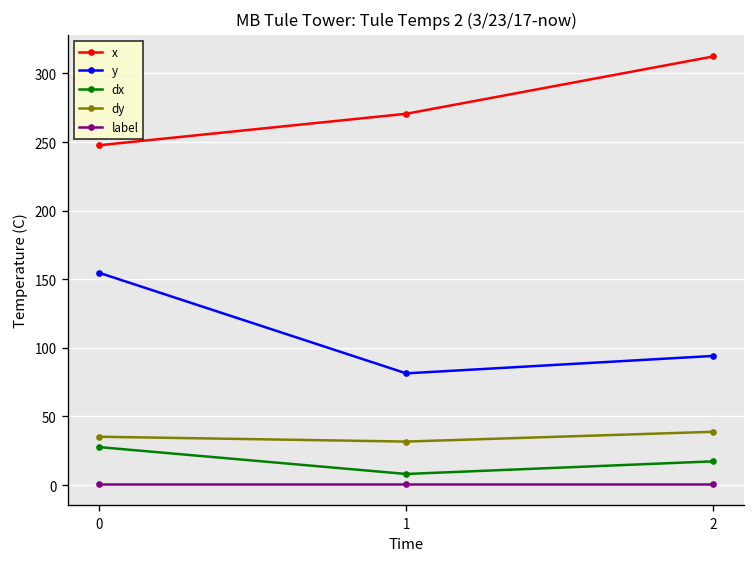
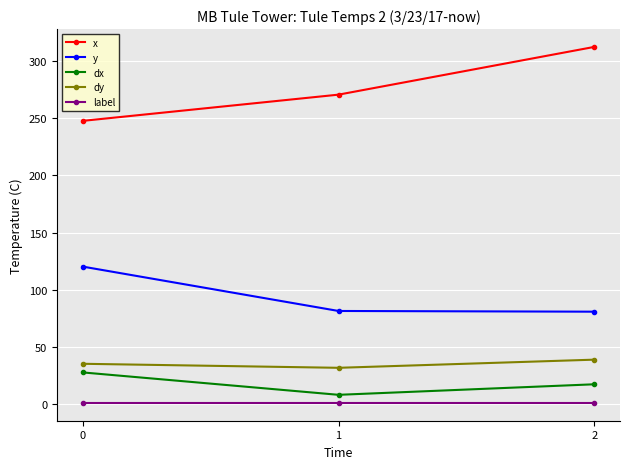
y, 0: 155 -> 120
y, 2: 94 -> 81
